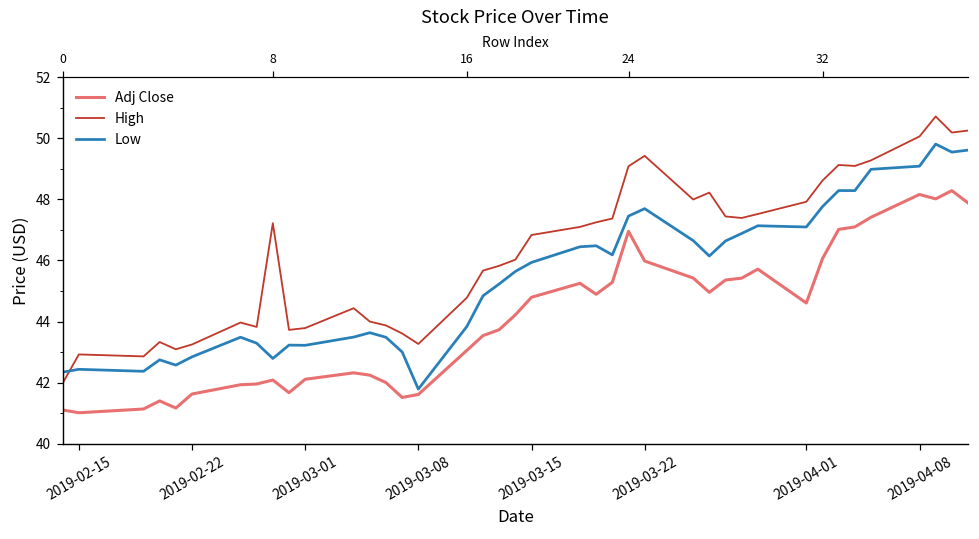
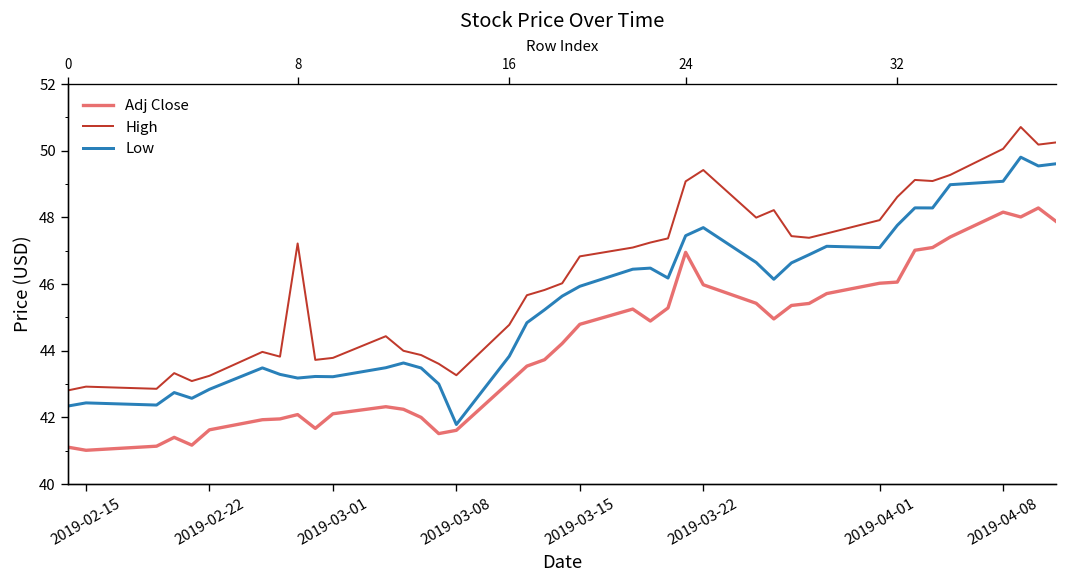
High, 0: 42.0 -> 42.8
Low, 8: 42.8 -> 43.2
Adj Close, 2019-04-01: 44.6 -> 46.0
